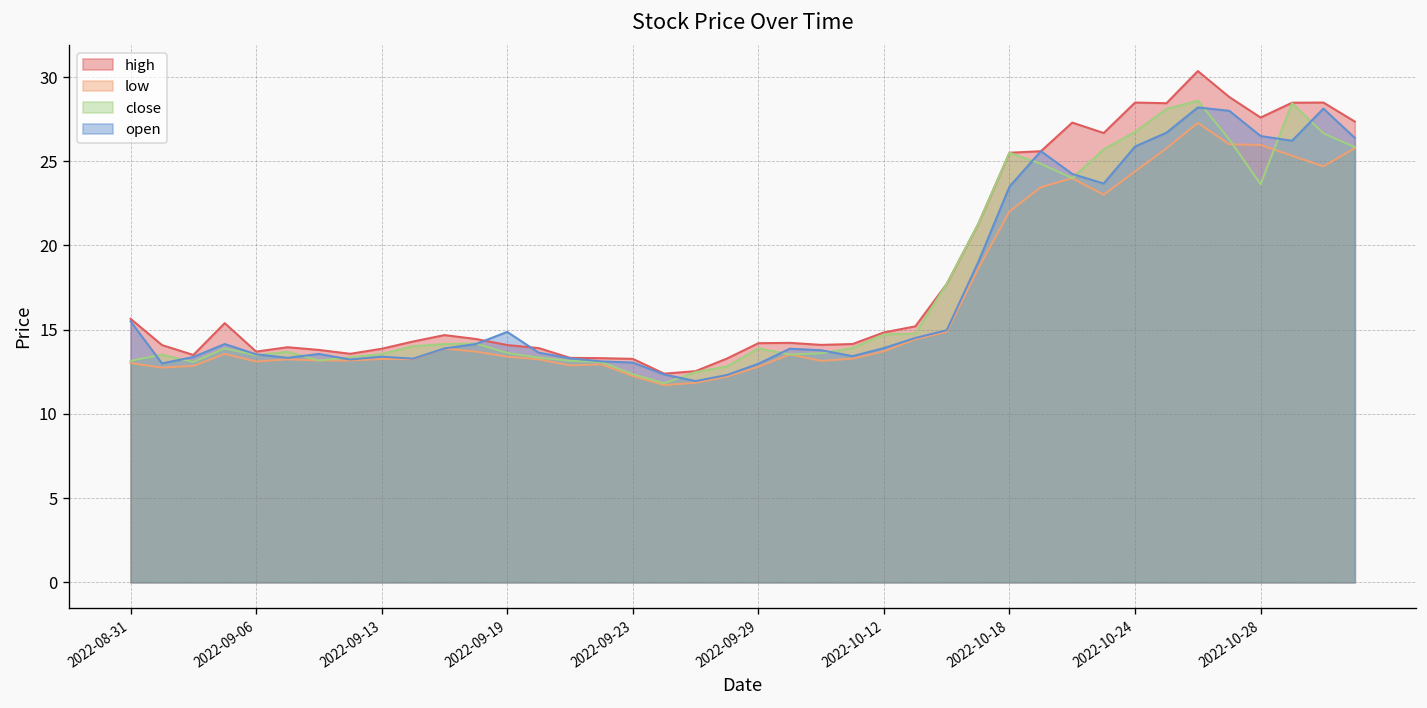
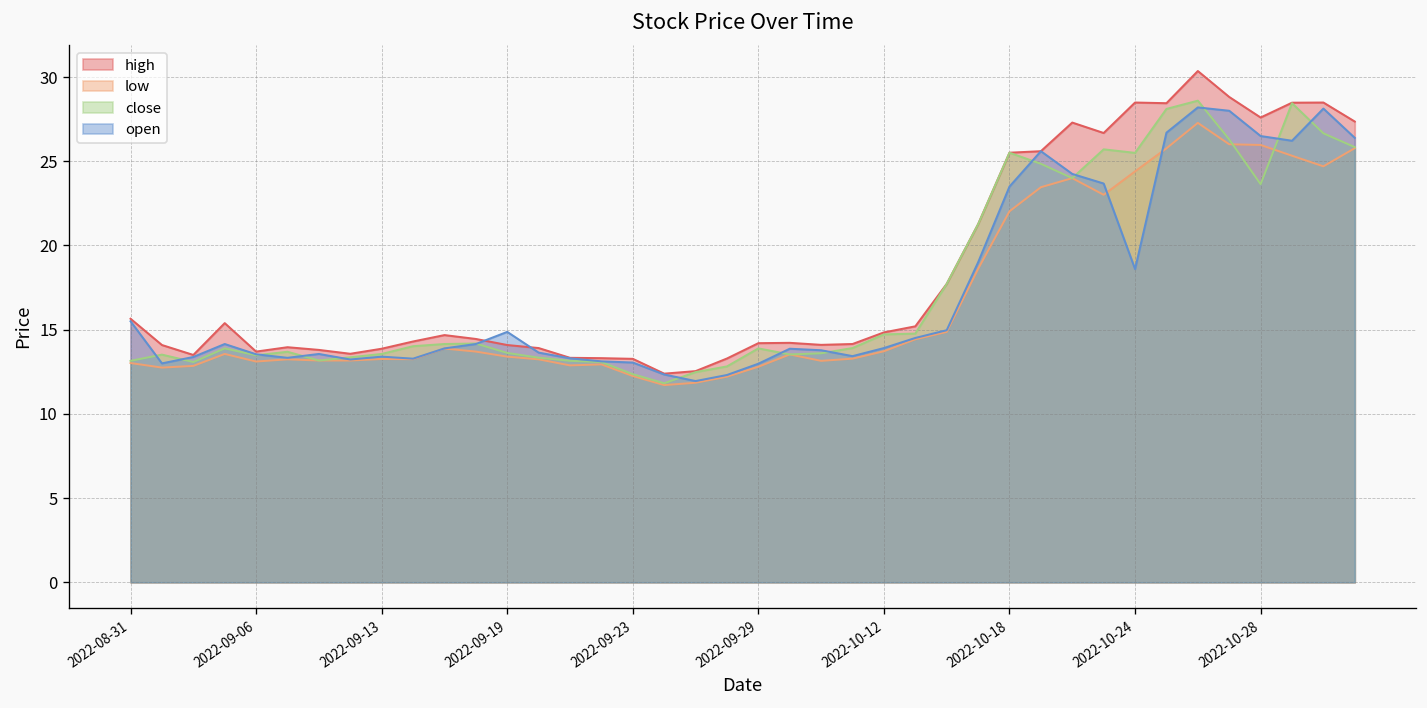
close, 2022-10-24: 26.8 -> 25.5
open, 2022-10-24: 25.9 -> 18.6
